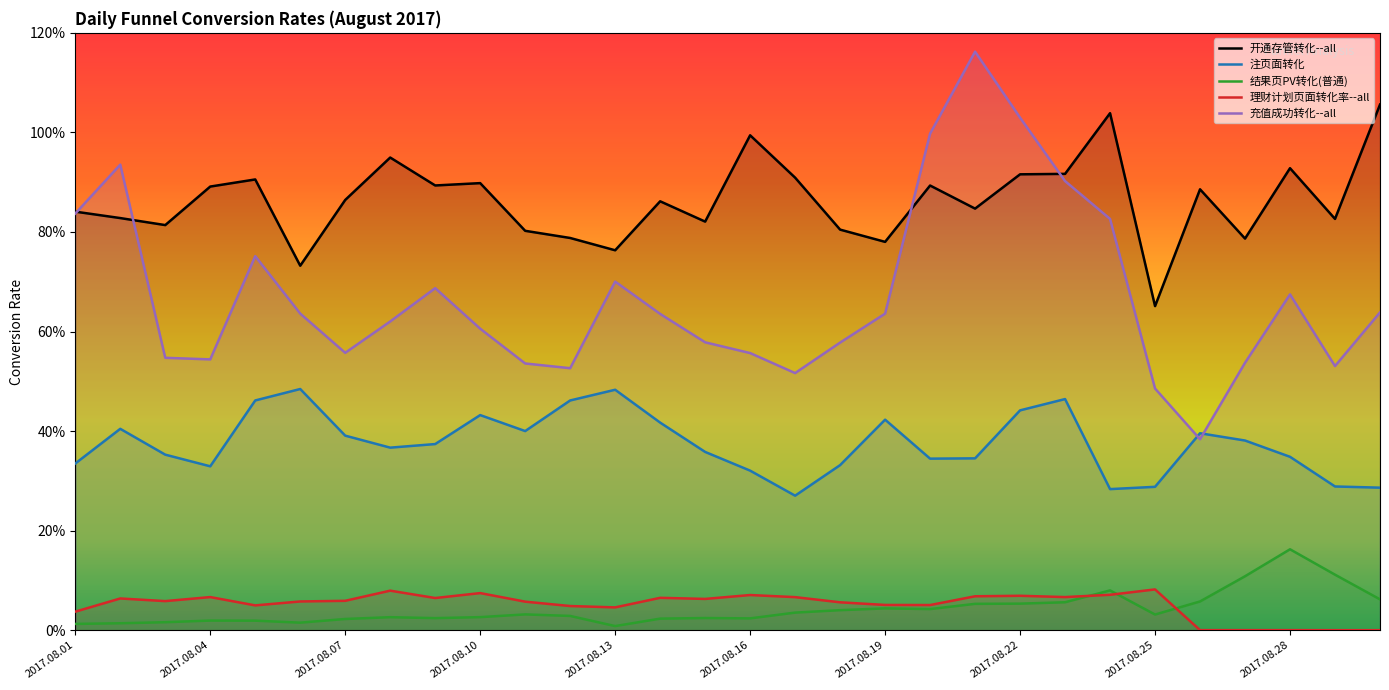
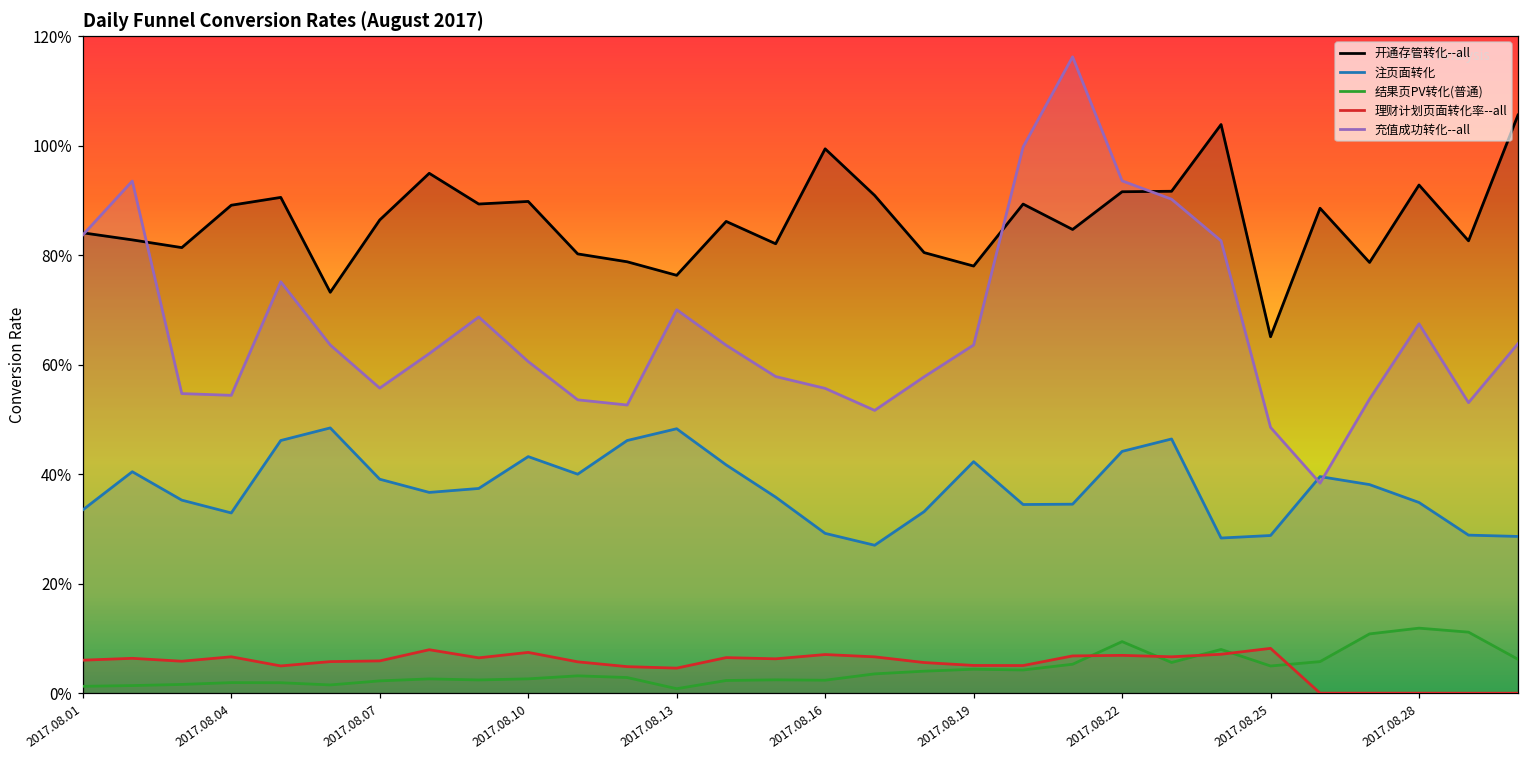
理财计划页面转化率--all, 2017.08.01: 4% -> 6%
注页面转化, 2017.08.16: 32% -> 29%
结果页PV转化(普通), 2017.08.22: 5% -> 9%
充值成功转化--all, 2017.08.22: 103% -> 94%
结果页PV转化(普通), 2017.08.25: 3% -> 5%
结果页PV转化(普通), 2017.08.28: 16% -> 12%
